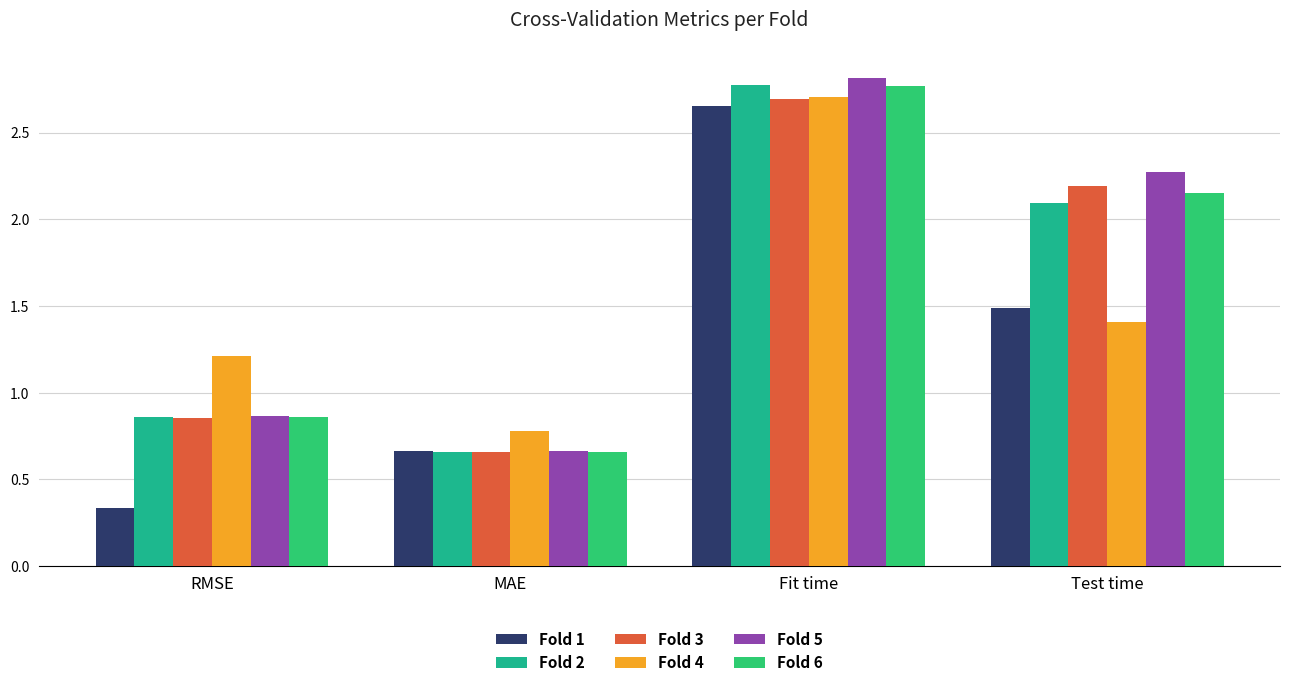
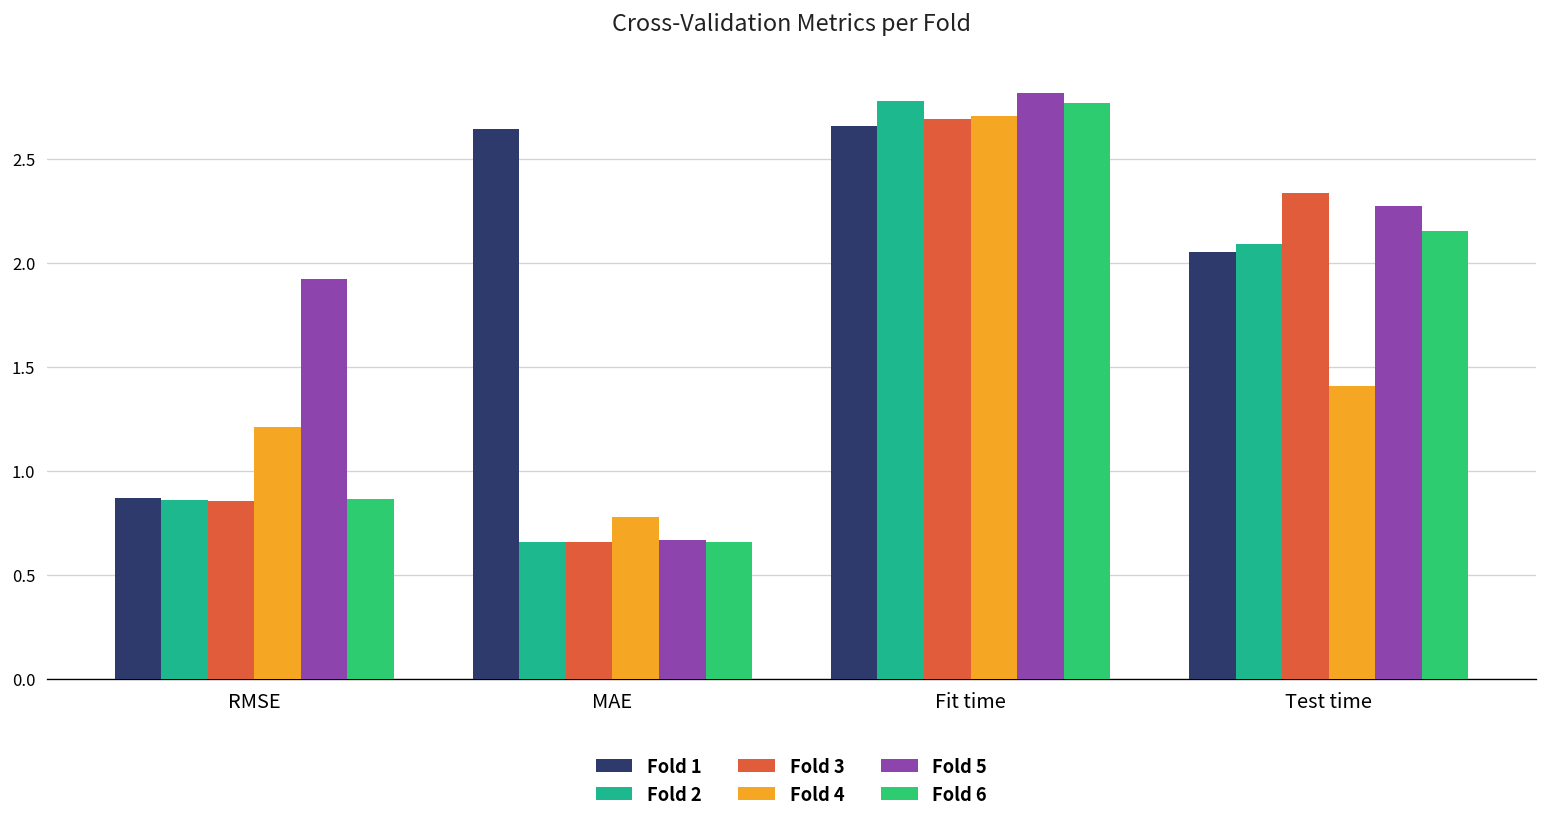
Fold 1, RMSE: 0.34 -> 0.87
Fold 5, RMSE: 0.87 -> 1.92
Fold 1, MAE: 0.67 -> 2.64
Fold 1, Test time: 1.49 -> 2.05
Fold 3, Test time: 2.19 -> 2.33
